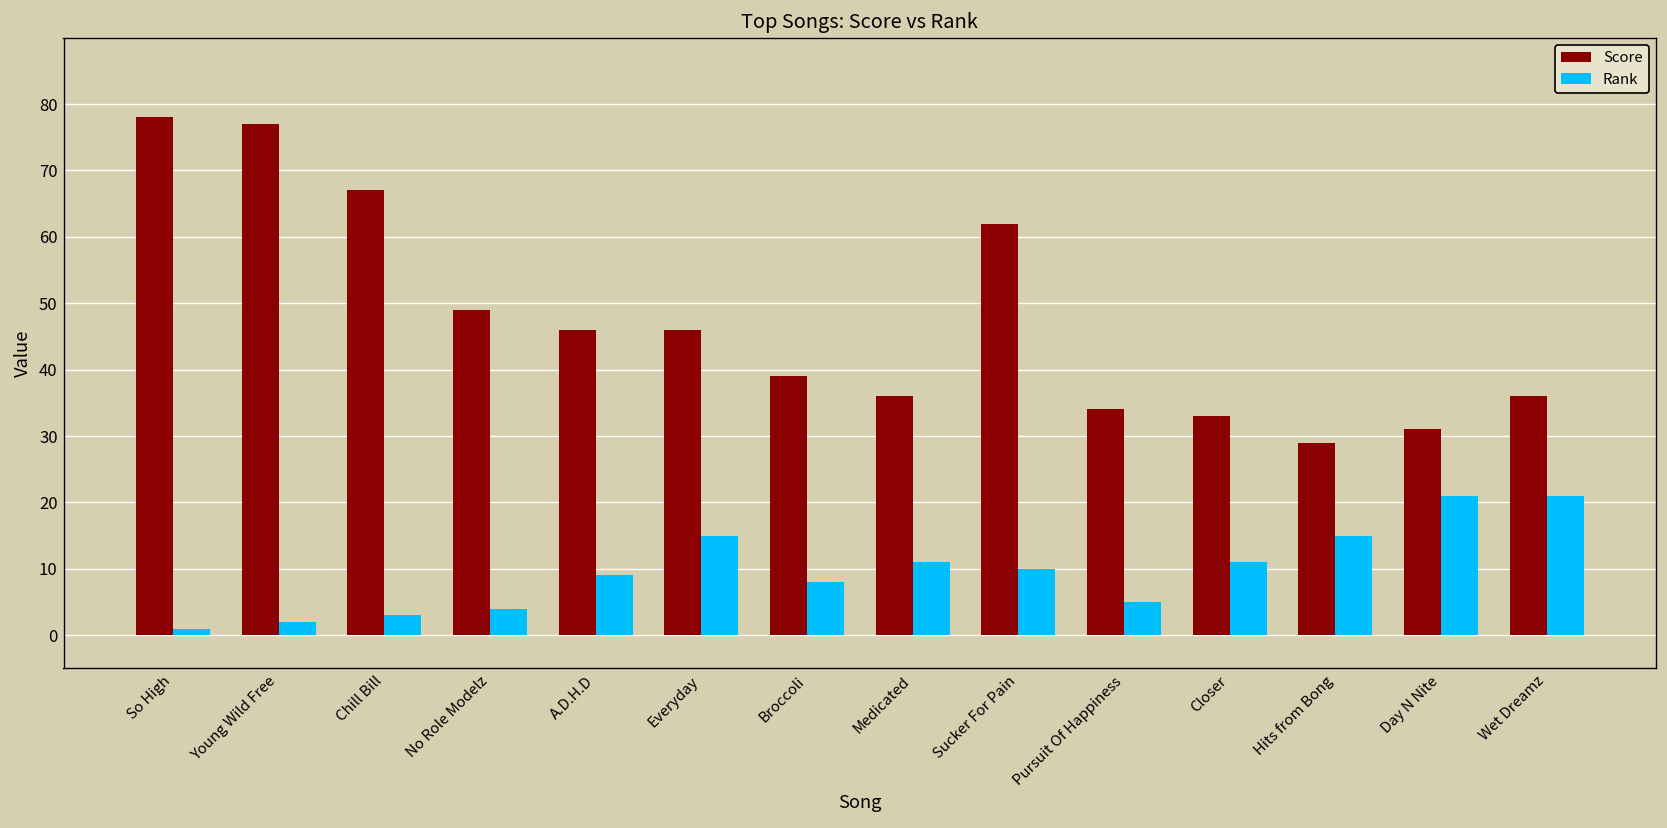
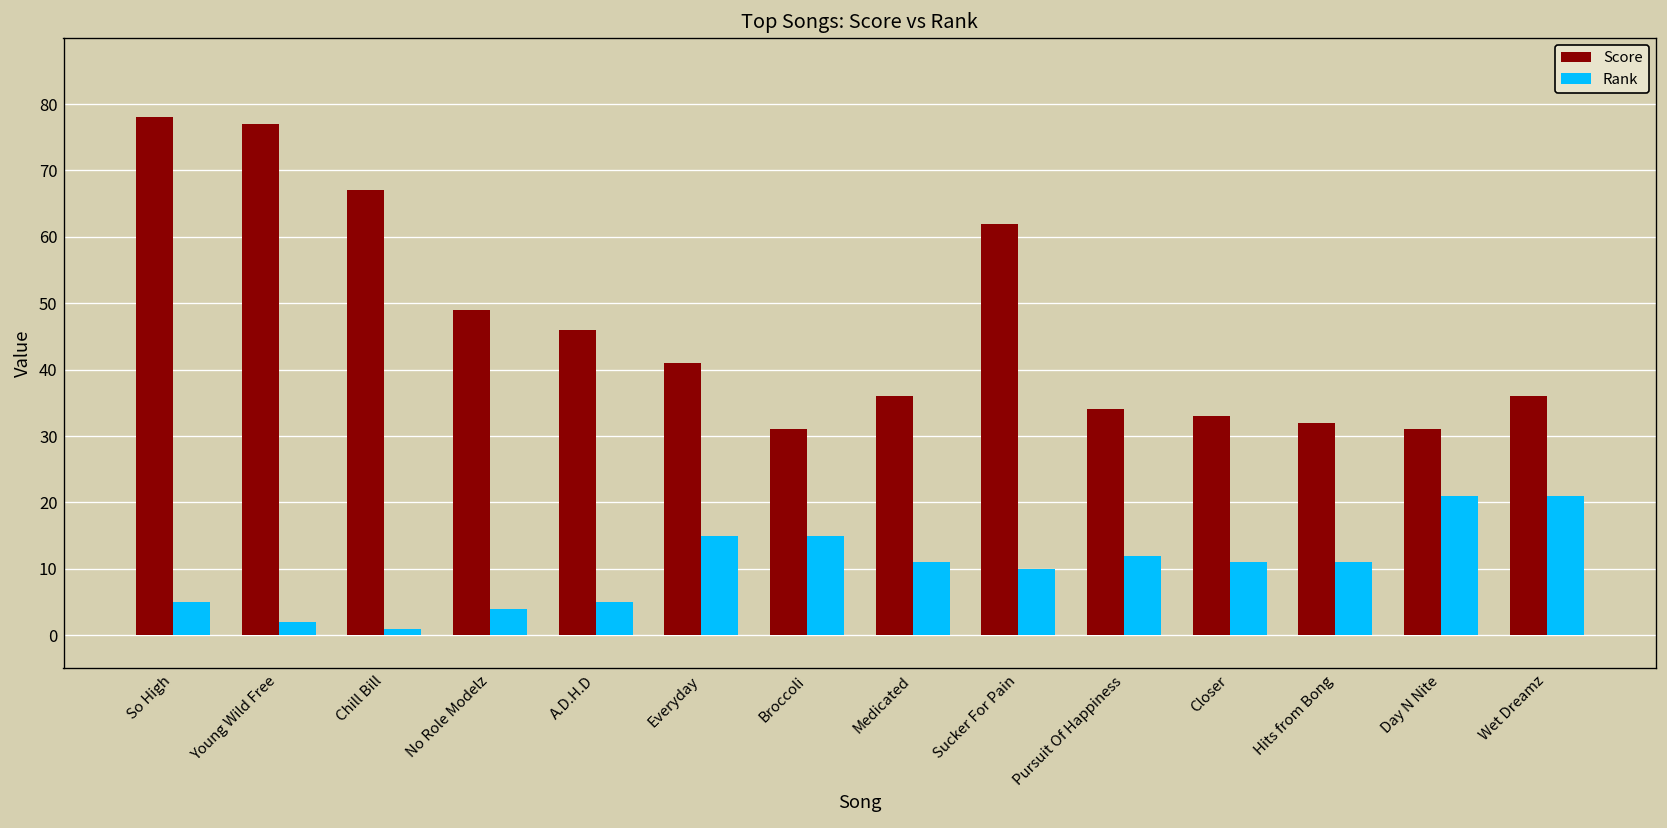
Rank, So High: 1 -> 5
Rank, Chill Bill: 3 -> 1
Rank, A.D.H.D: 9 -> 5
Score, Everyday: 46 -> 41
Score, Broccoli: 39 -> 31
Rank, Broccoli: 8 -> 15
Rank, Pursuit Of Happiness: 5 -> 12
Score, Hits from Bong: 29 -> 32
Rank, Hits from Bong: 15 -> 11
